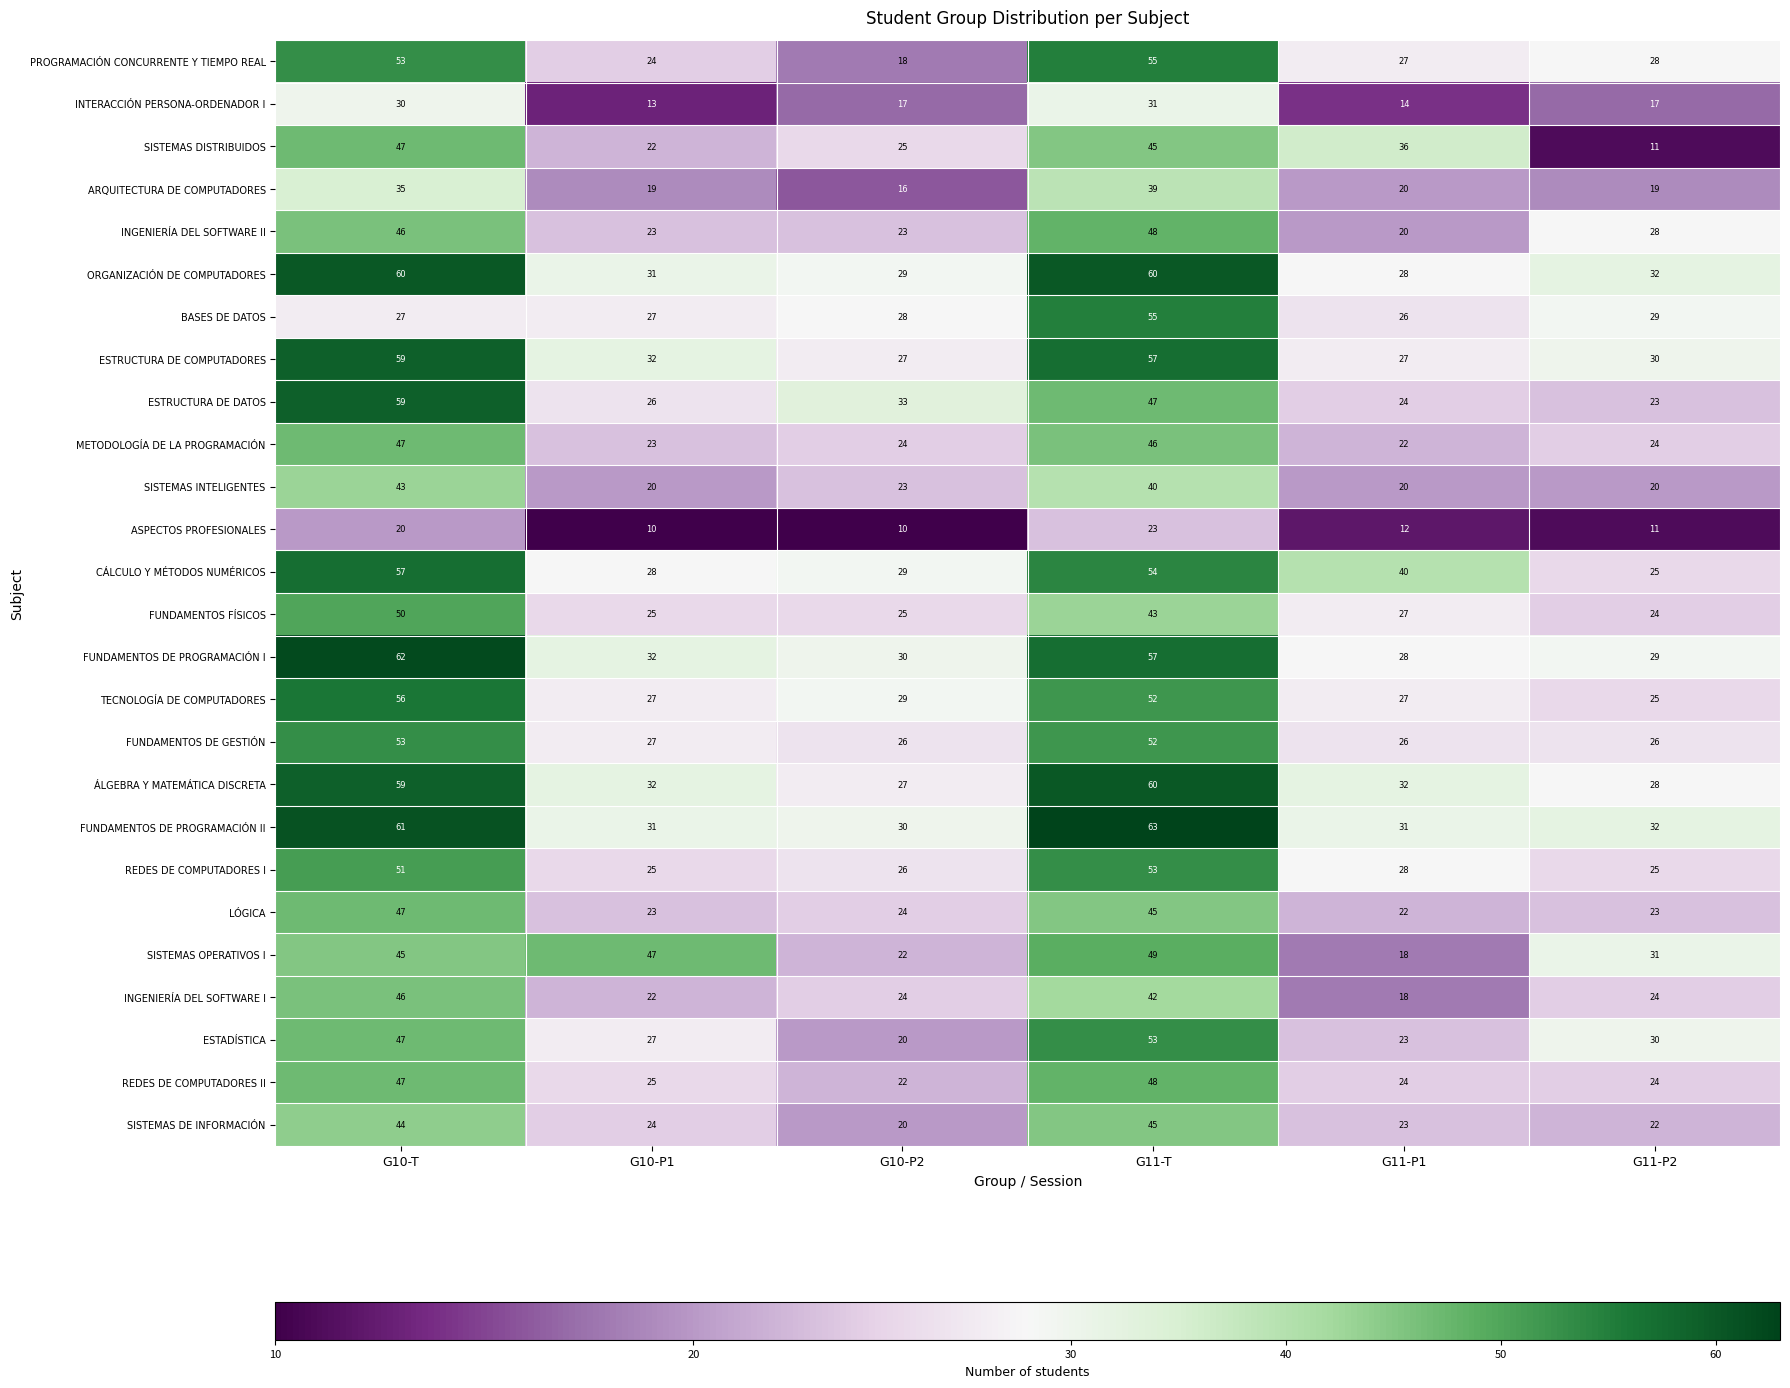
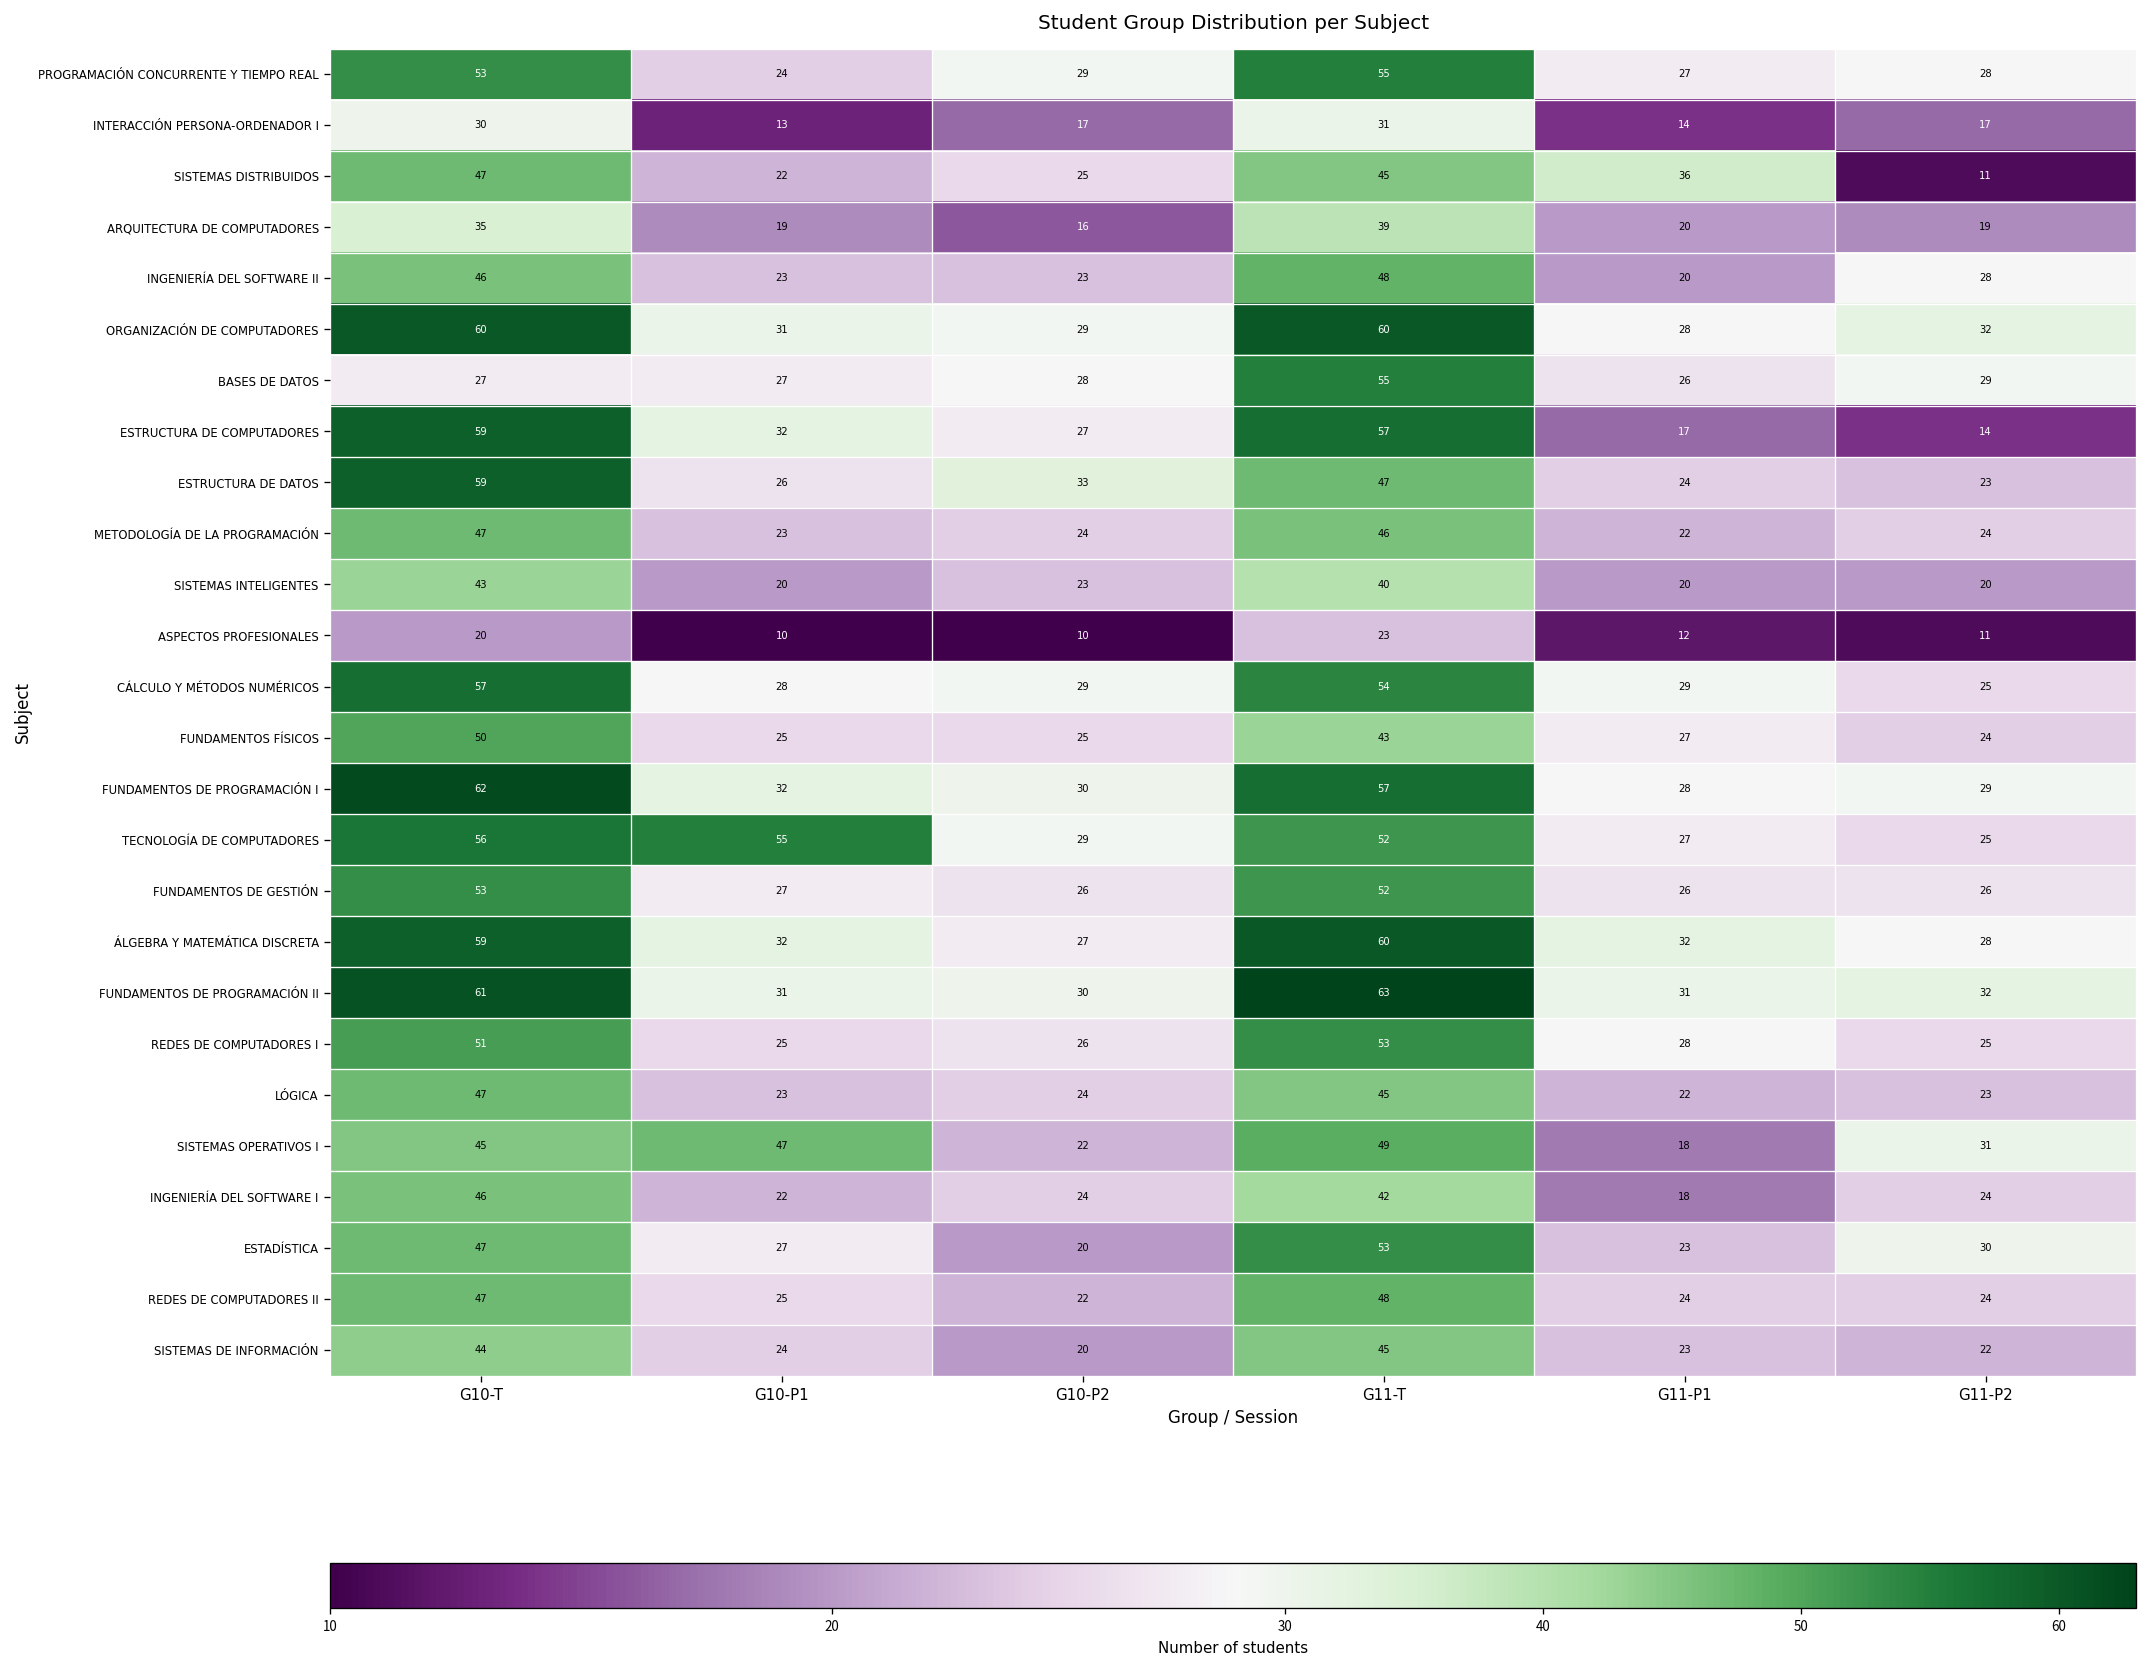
PROGRAMACIÓN CONCURRENTE Y TIEMPO REAL, G10-P2: 18 -> 29
ESTRUCTURA DE COMPUTADORES, G11-P1: 27 -> 17
ESTRUCTURA DE COMPUTADORES, G11-P2: 30 -> 14
CÁLCULO Y MÉTODOS NUMÉRICOS, G11-P1: 40 -> 29
TECNOLOGÍA DE COMPUTADORES, G10-P1: 27 -> 55
